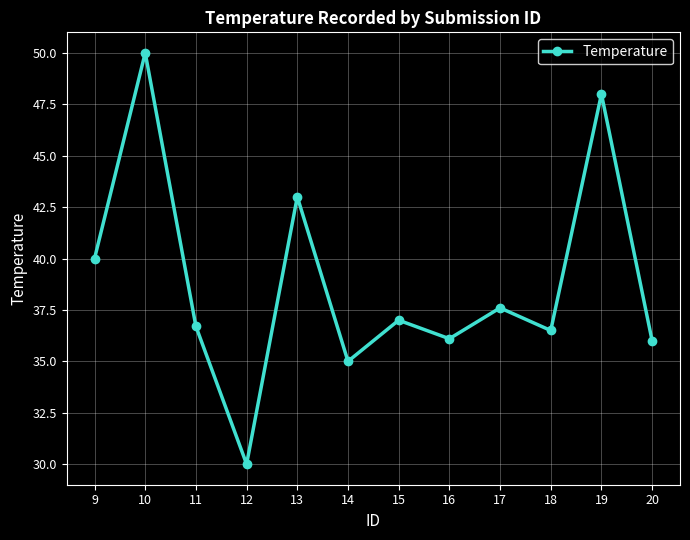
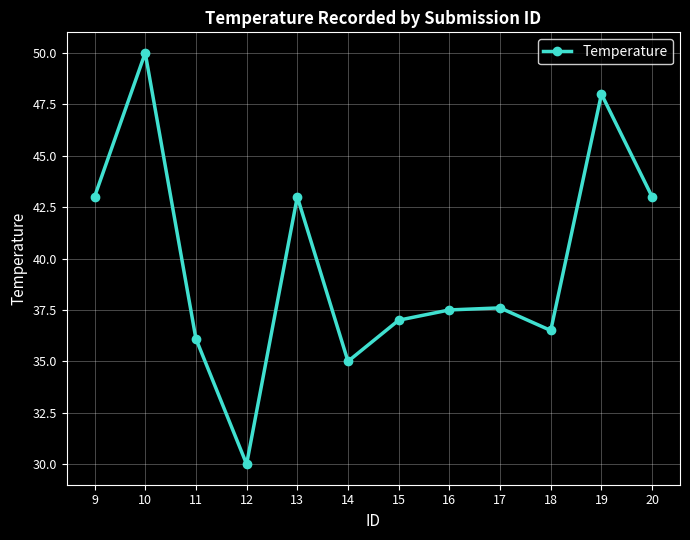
9: 40 -> 43
11: 36.7 -> 36.1
16: 36.1 -> 37.5
20: 36 -> 43
